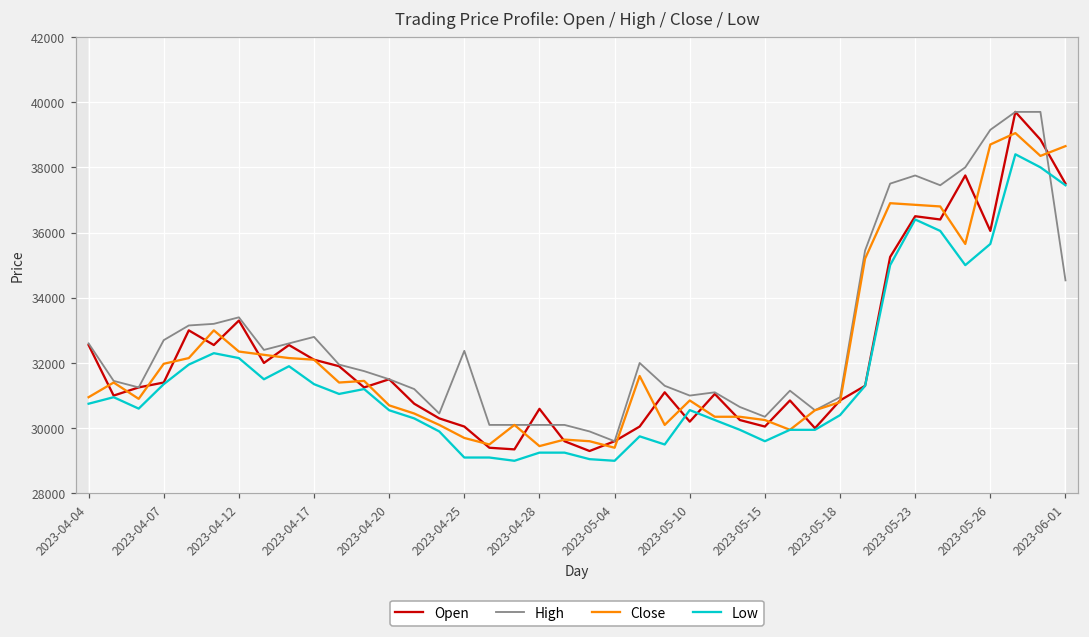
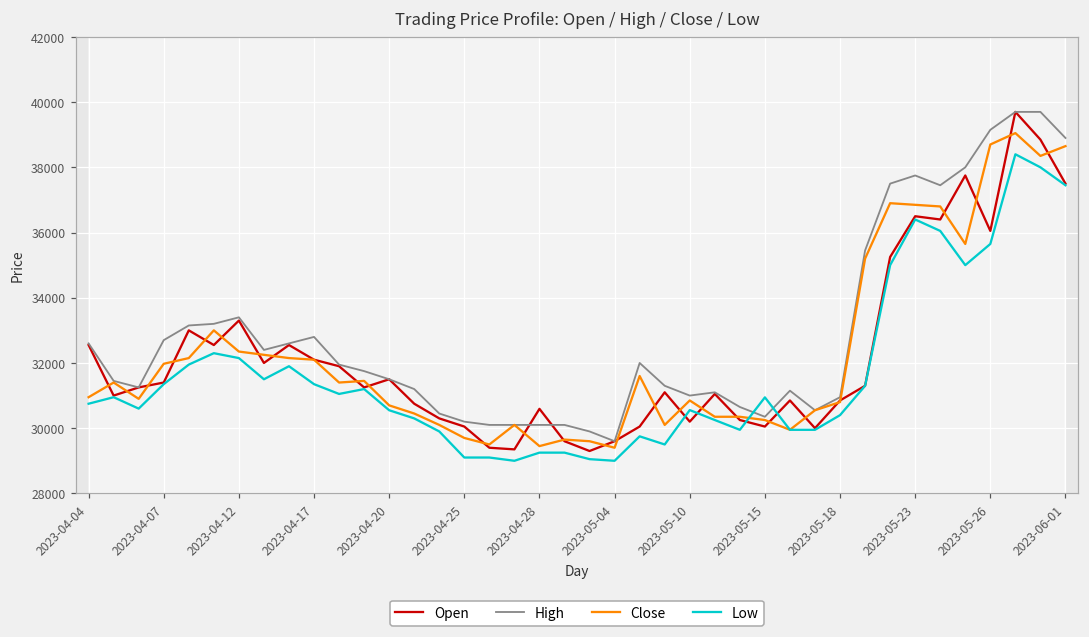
High, 2023-04-25: 32400 -> 30200
Low, 2023-05-15: 29600 -> 30900
High, 2023-06-01: 34500 -> 38900
